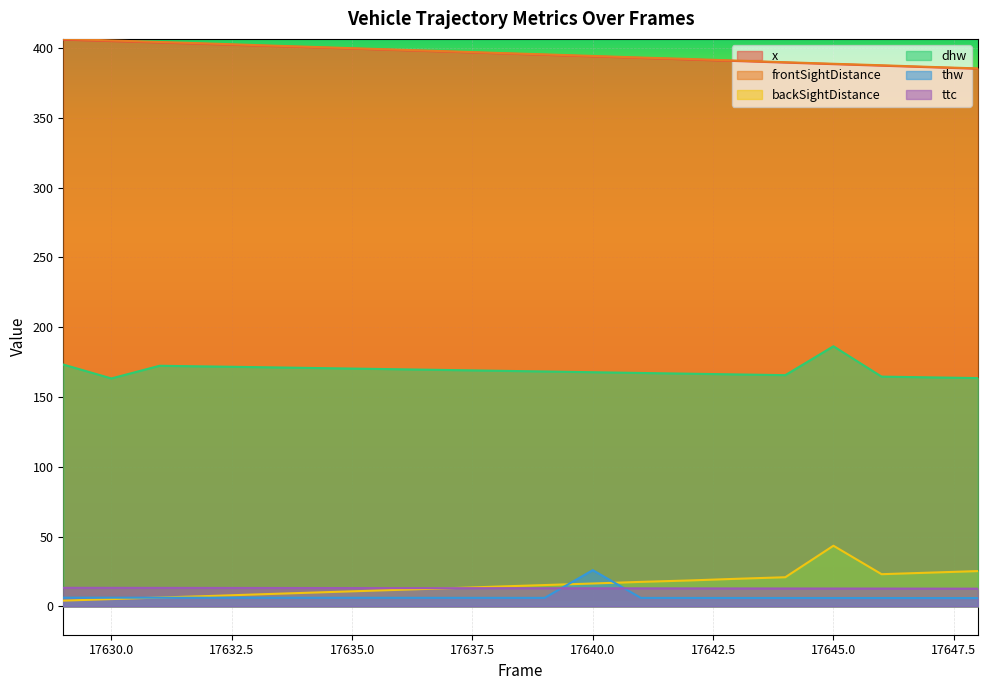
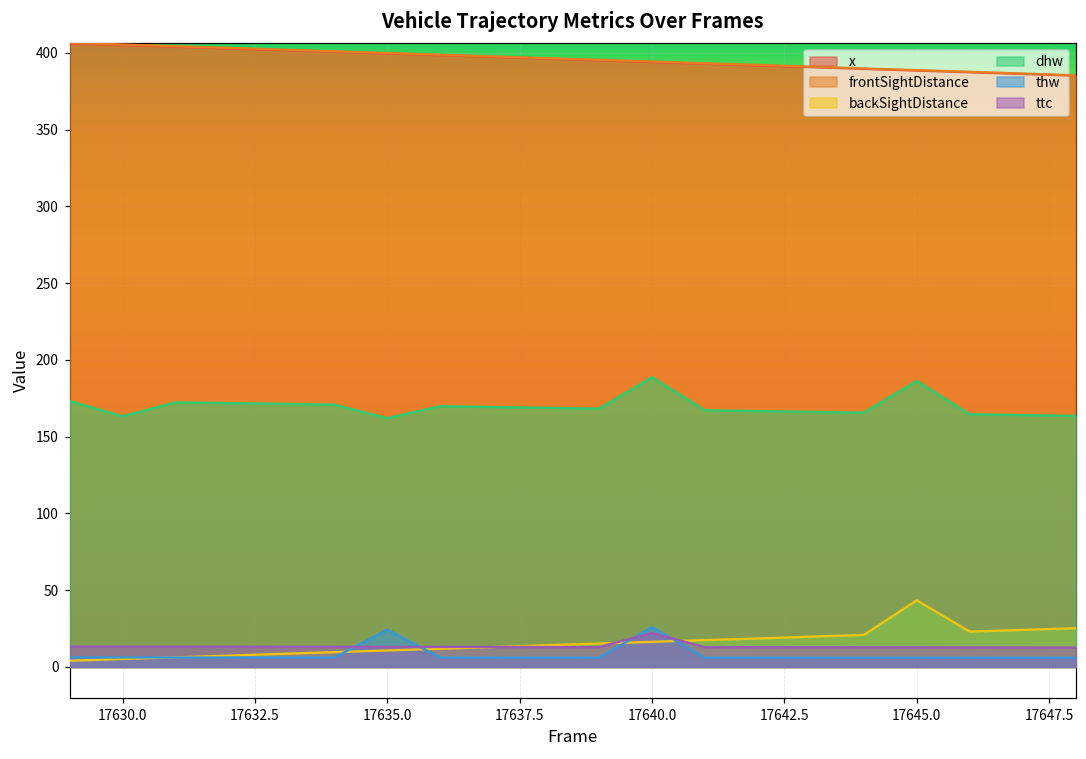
dhw, 17635.0: 170 -> 162
thw, 17635.0: 6 -> 24
dhw, 17640.0: 168 -> 189
ttc, 17640.0: 13 -> 22
